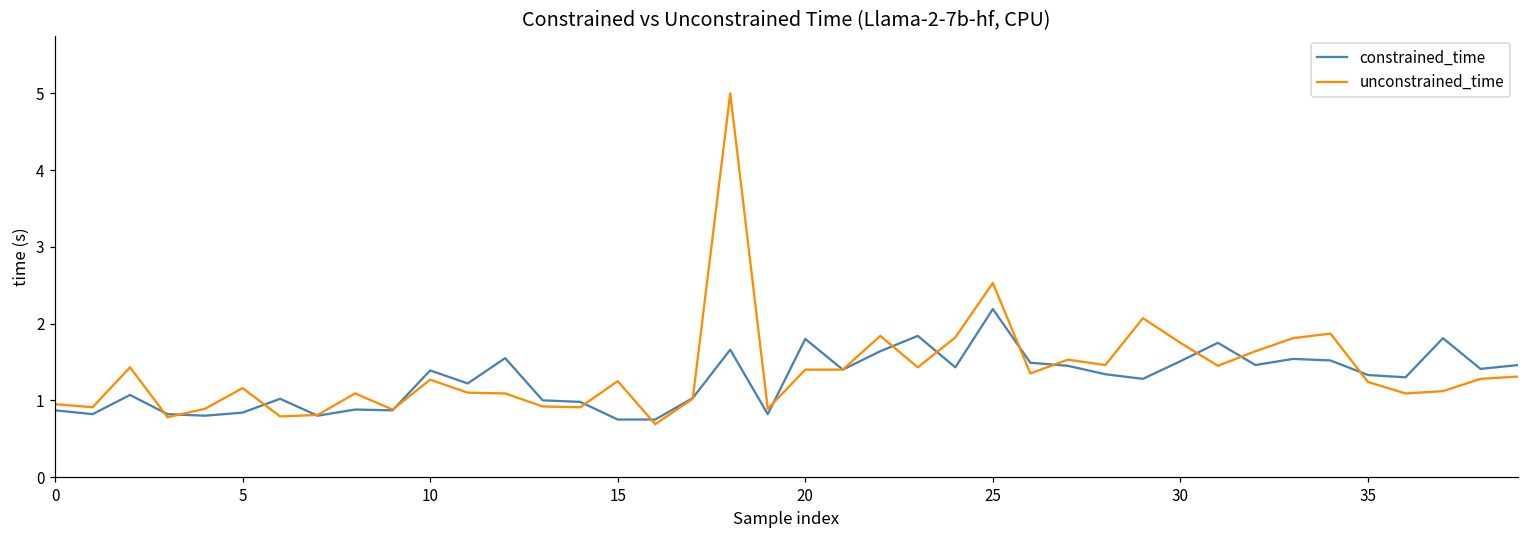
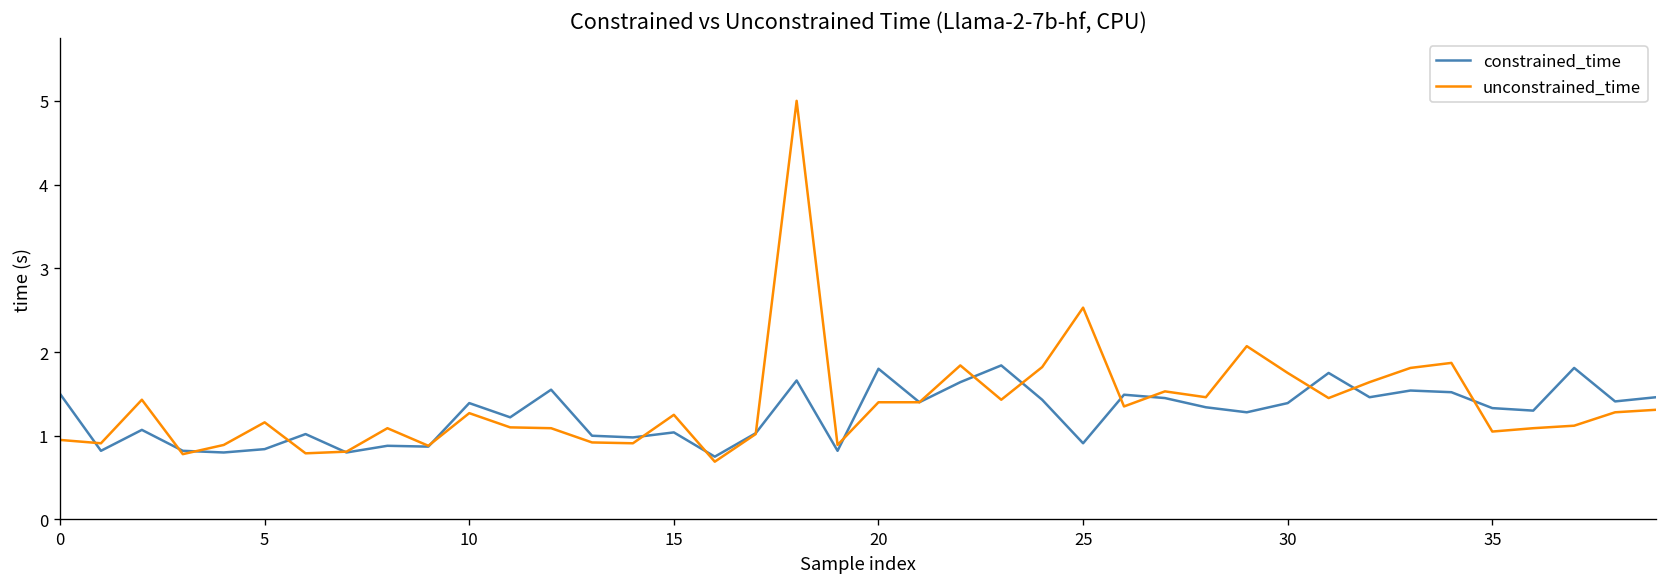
constrained_time, 0: 0.9 -> 1.5
constrained_time, 15: 0.8 -> 1.0
constrained_time, 25: 2.2 -> 0.9
constrained_time, 30: 1.5 -> 1.4
unconstrained_time, 35: 1.2 -> 1.1
